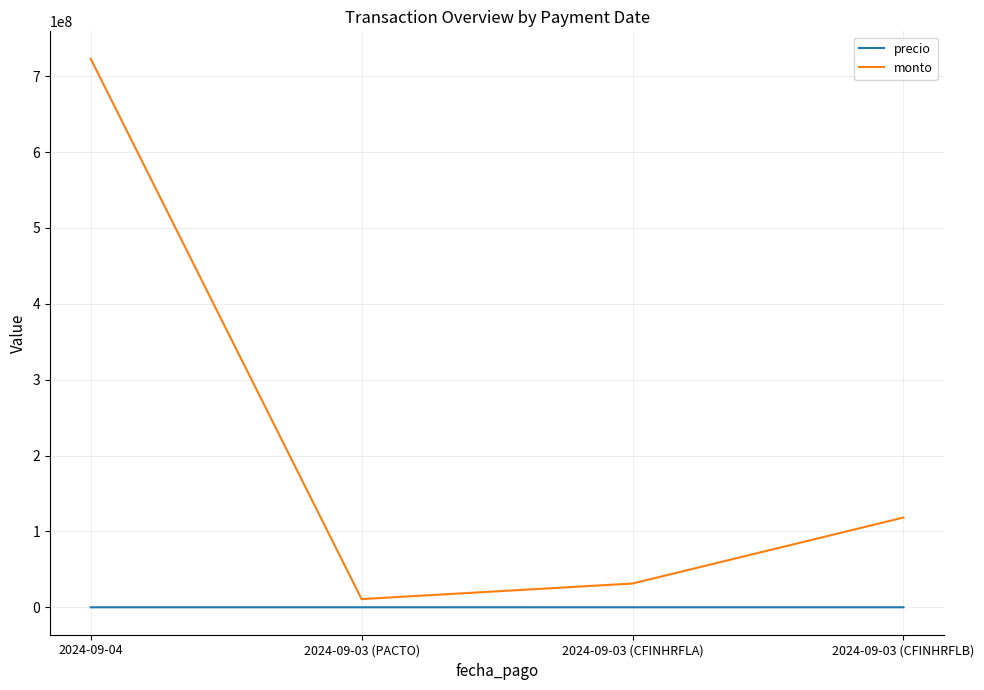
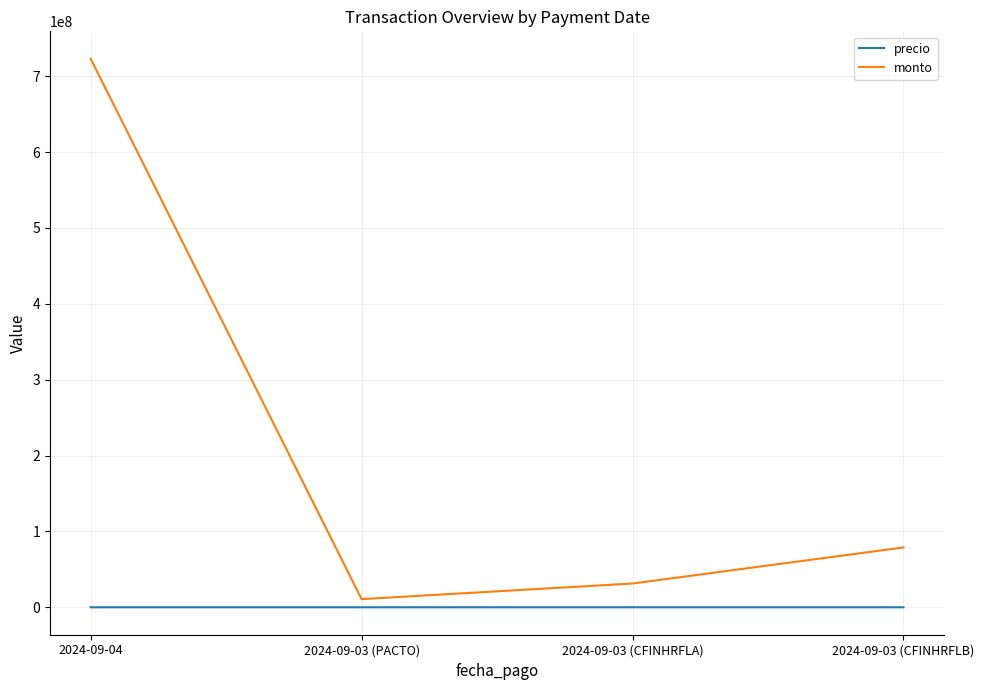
monto, 2024-09-03 (CFINHRFLB): 120000000 -> 80000000
